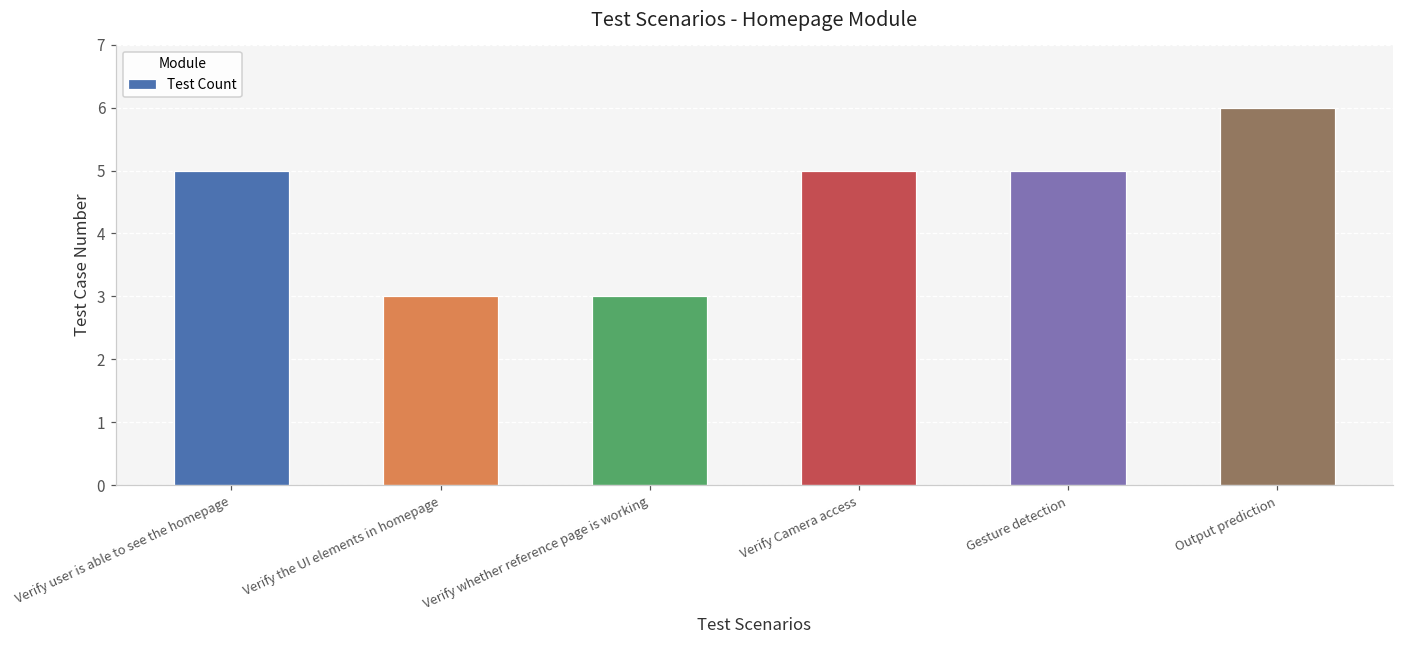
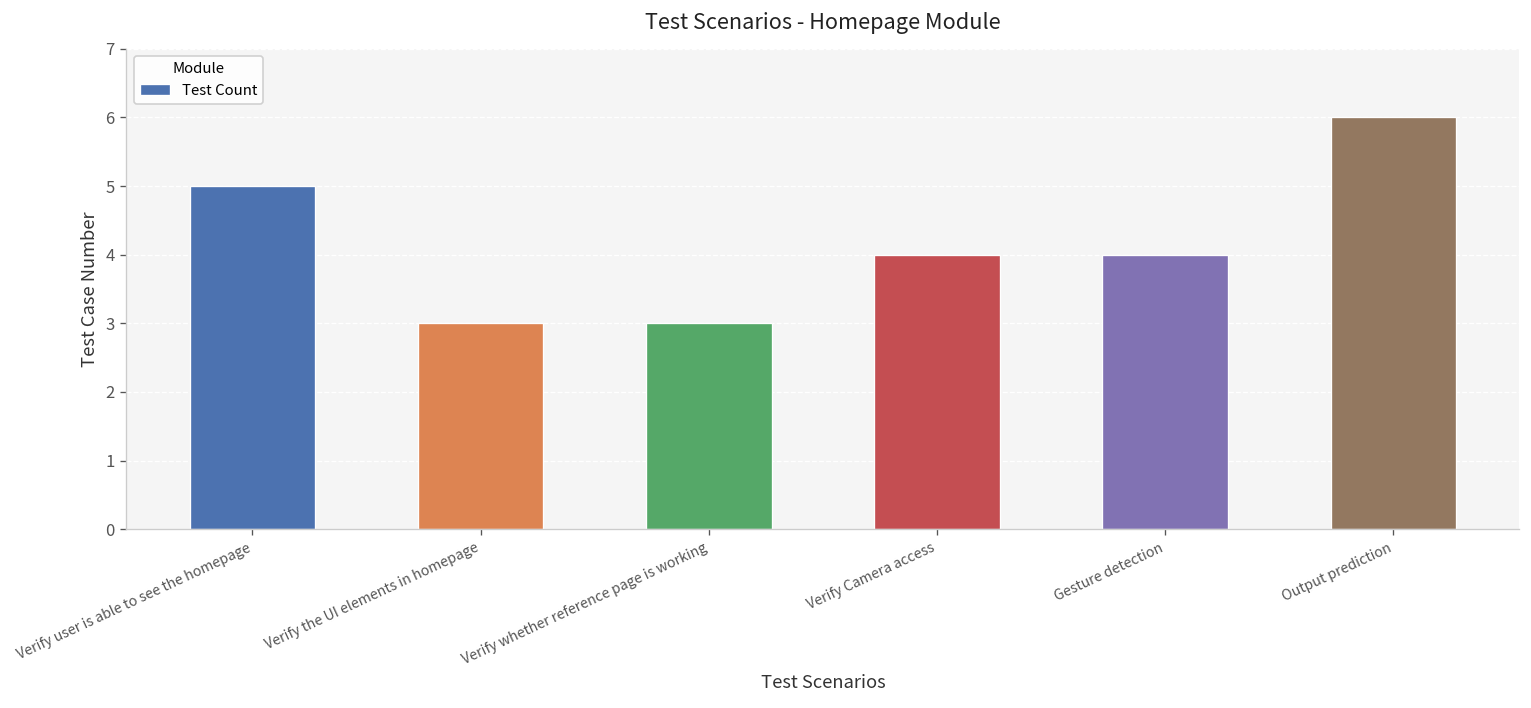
Verify Camera access: 5 -> 4
Gesture detection: 5 -> 4
